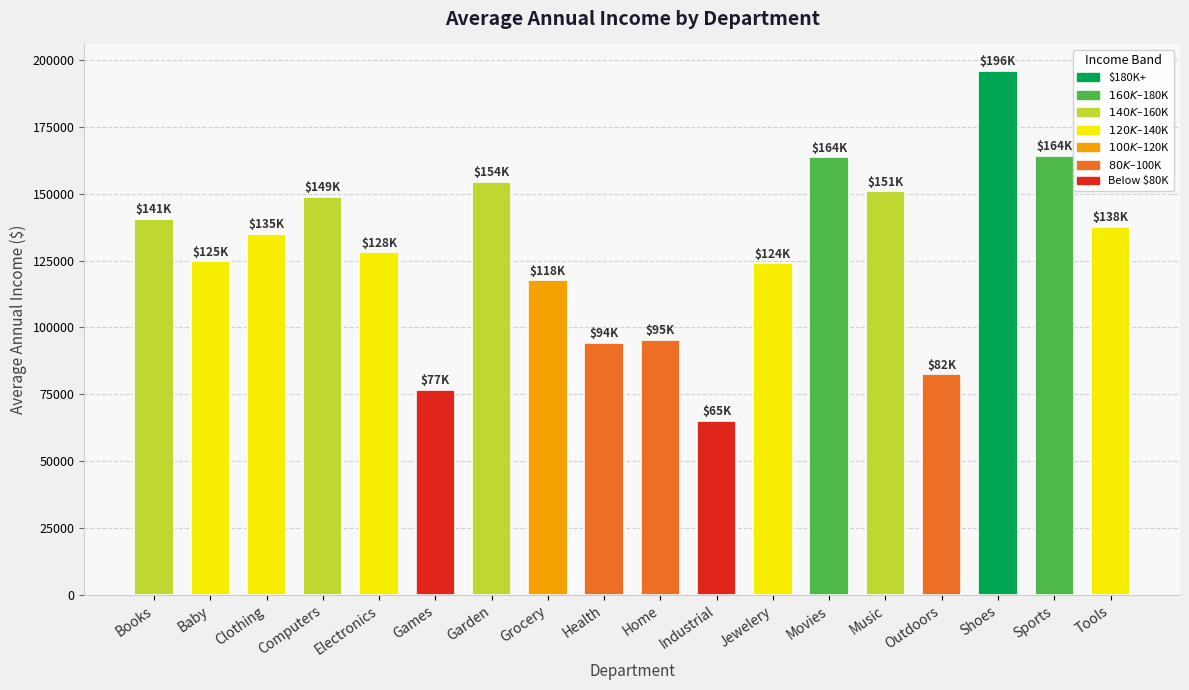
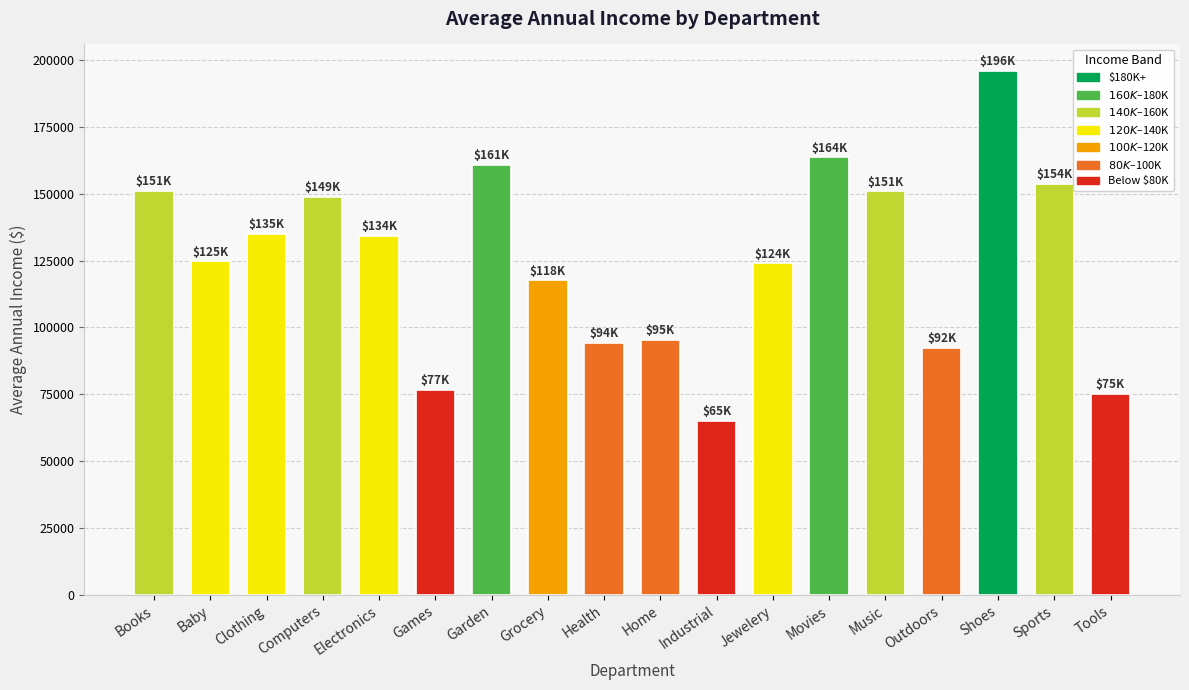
Books: $141K -> $151K
Electronics: $128K -> $134K
Garden: $154K -> $161K
Outdoors: $82K -> $92K
Sports: $164K -> $154K
Tools: $138K -> $75K
